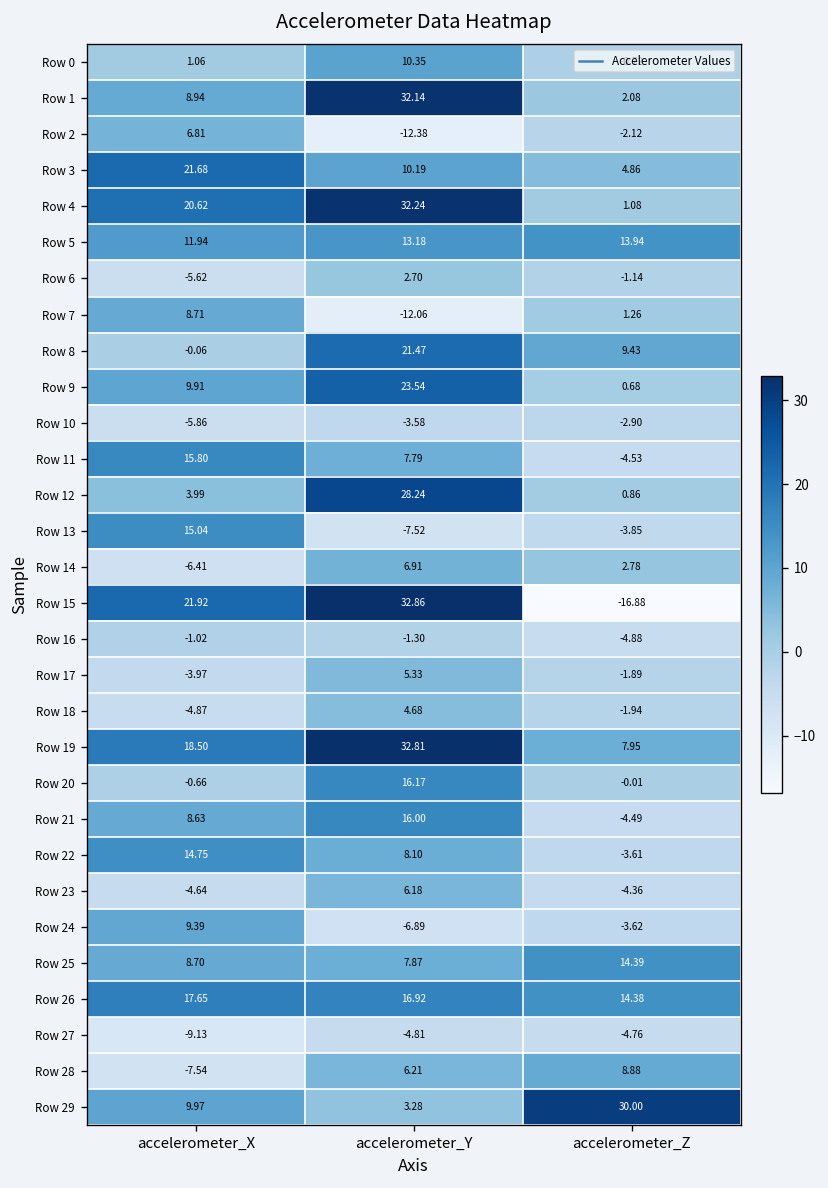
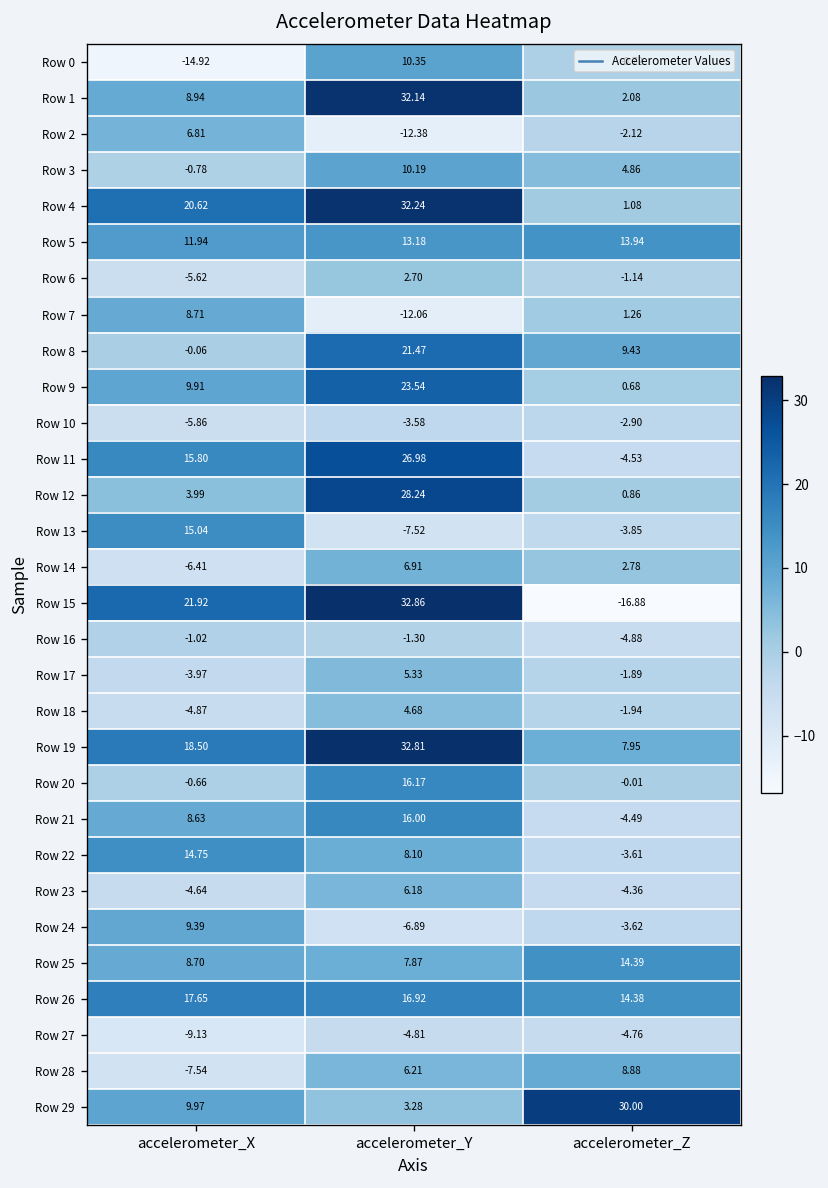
Row 0, accelerometer_X: 1.06 -> -14.92
Row 3, accelerometer_X: 21.68 -> -0.78
Row 11, accelerometer_Y: 7.79 -> 26.98
